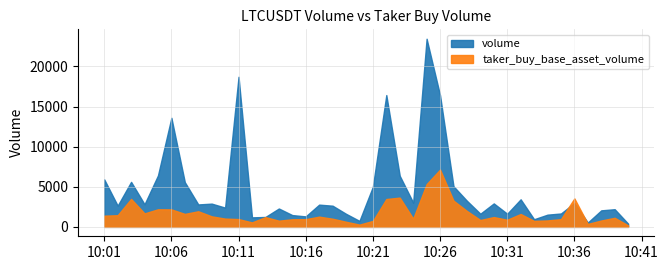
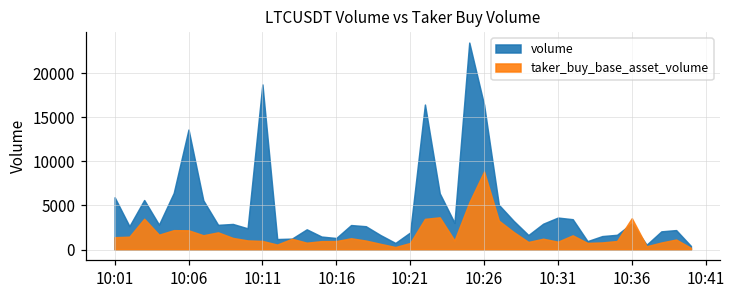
volume, 10:21: 5000 -> 2000
taker_buy_base_asset_volume, 10:26: 7000 -> 9000
volume, 10:31: 2000 -> 4000
